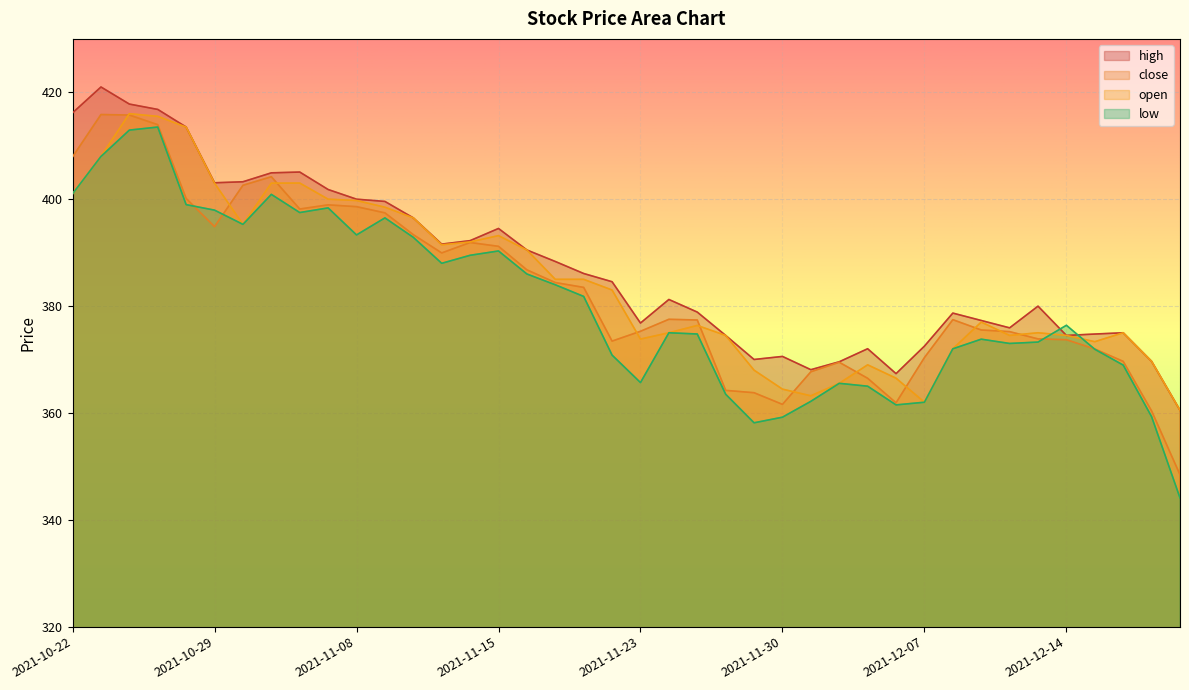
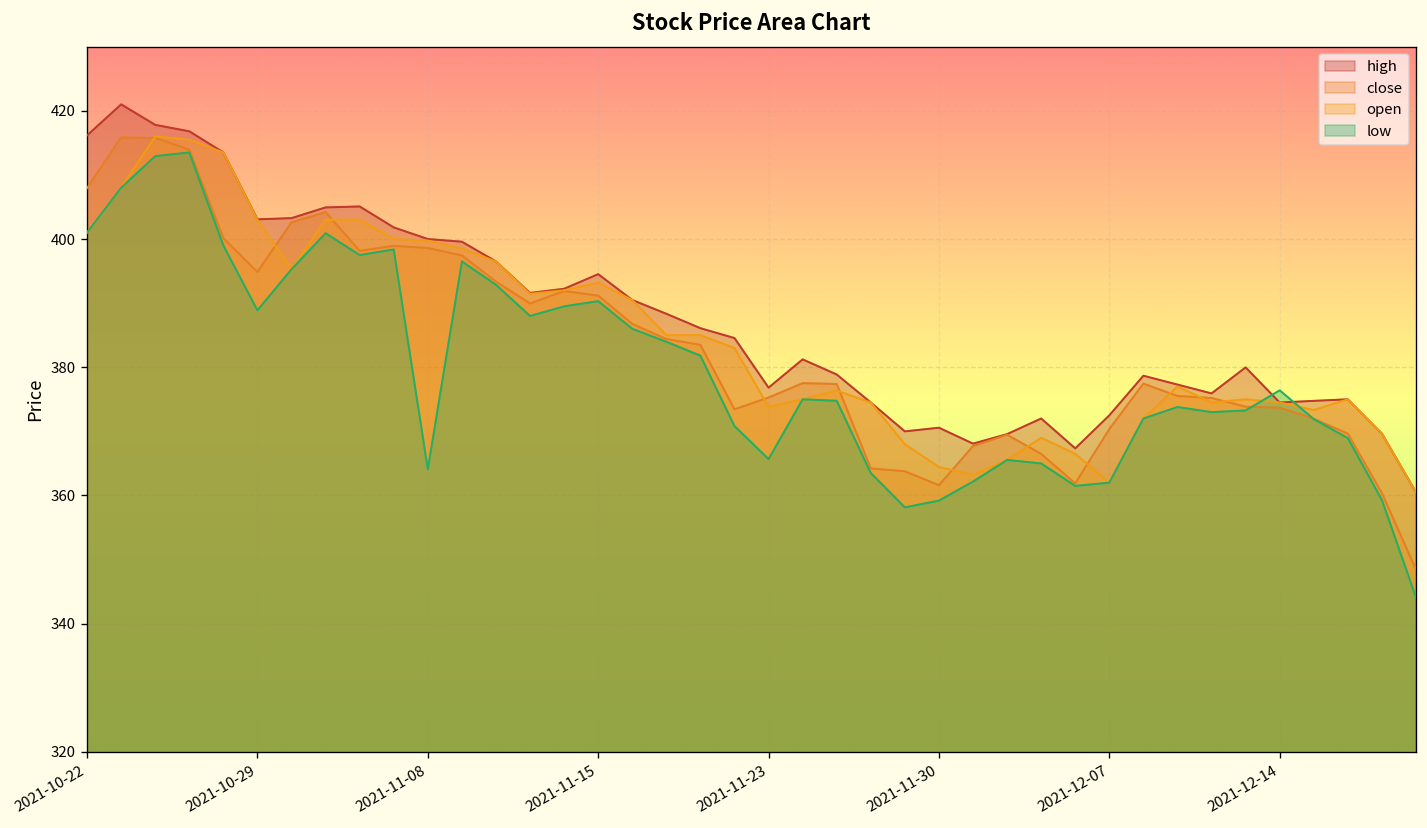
low, 2021-10-29: 398 -> 389
low, 2021-11-08: 393 -> 364
